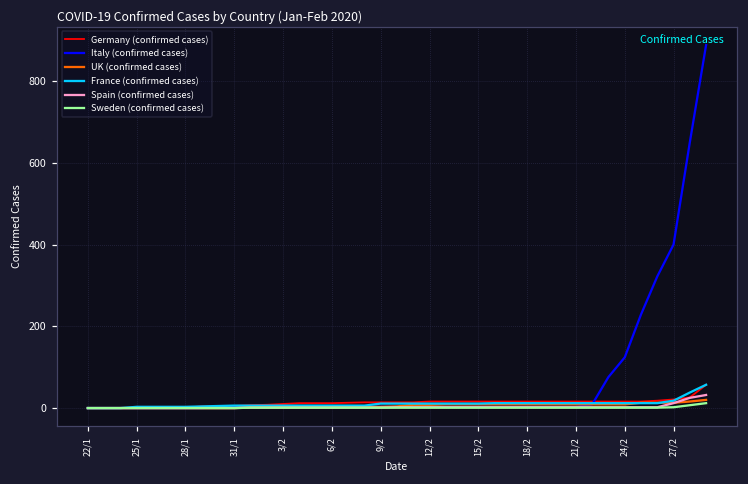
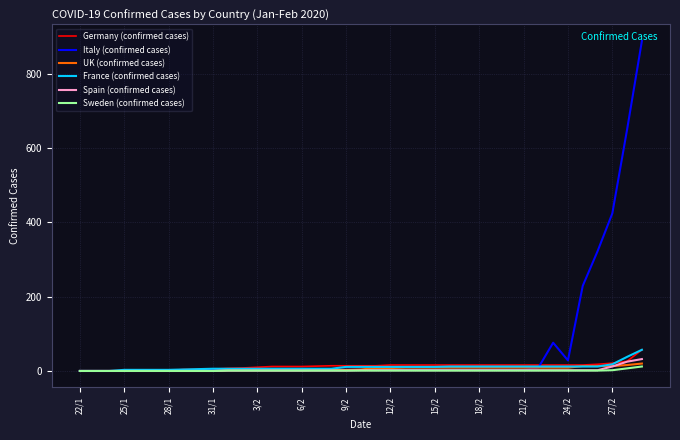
Italy (confirmed cases), 24/2: 120 -> 30
Italy (confirmed cases), 27/2: 400 -> 420
